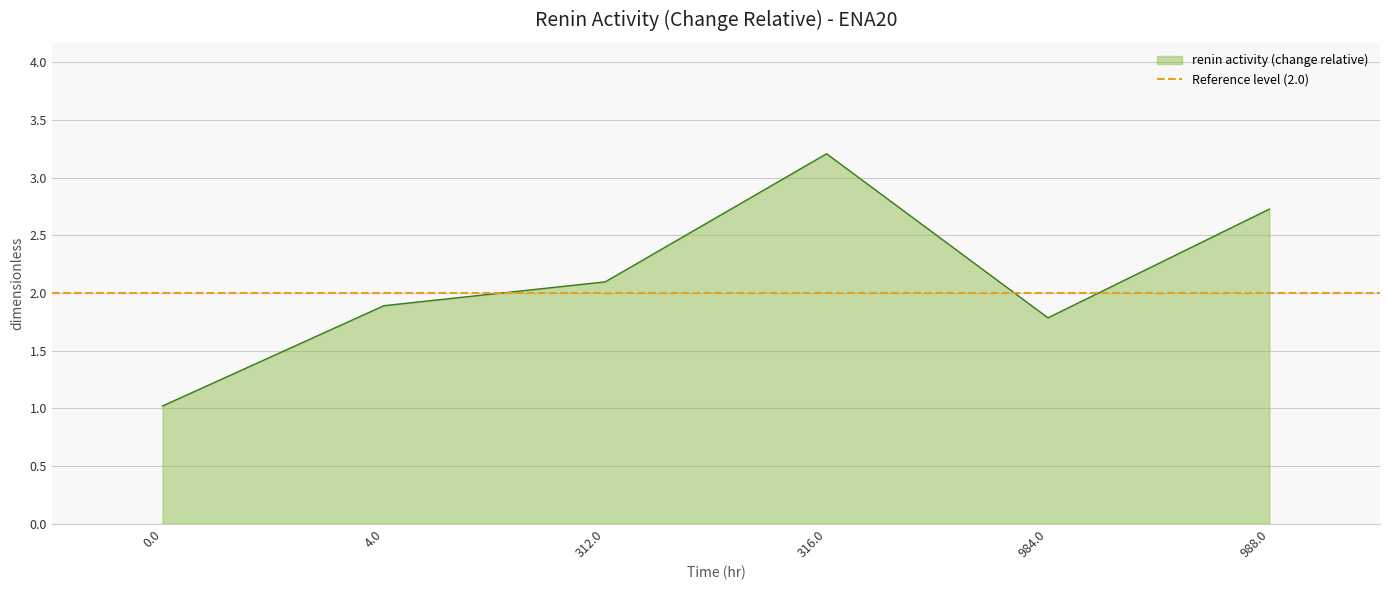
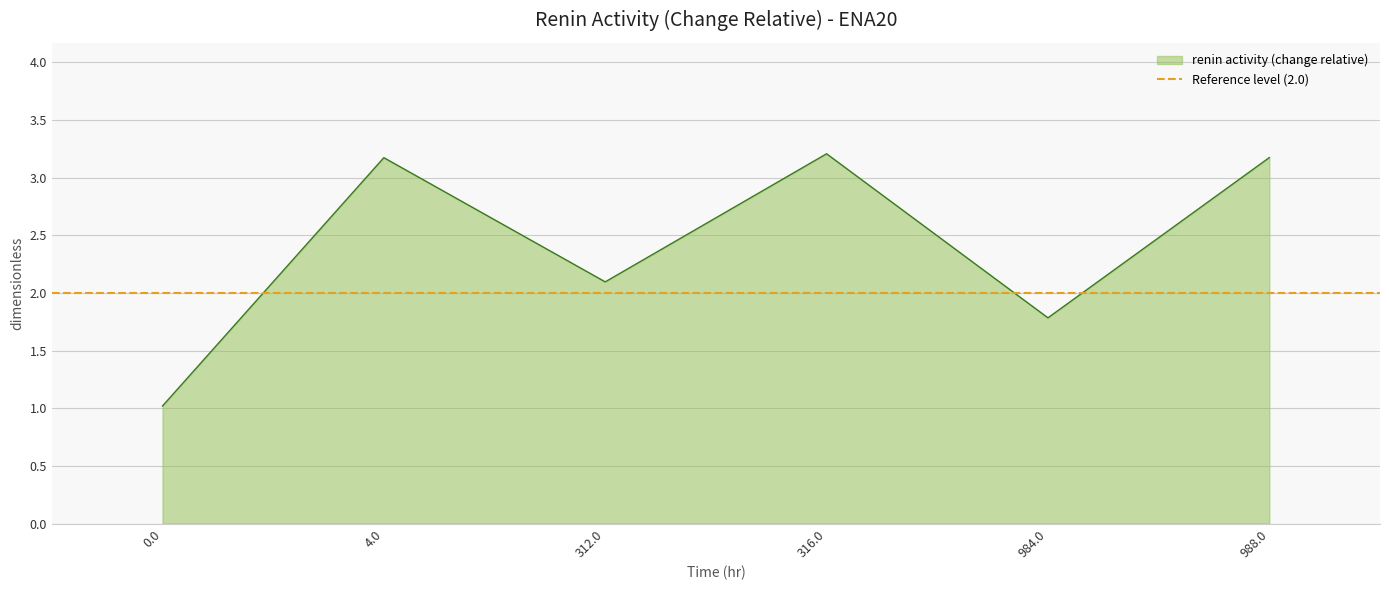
4.0: 1.89 -> 3.17
988.0: 2.73 -> 3.17
